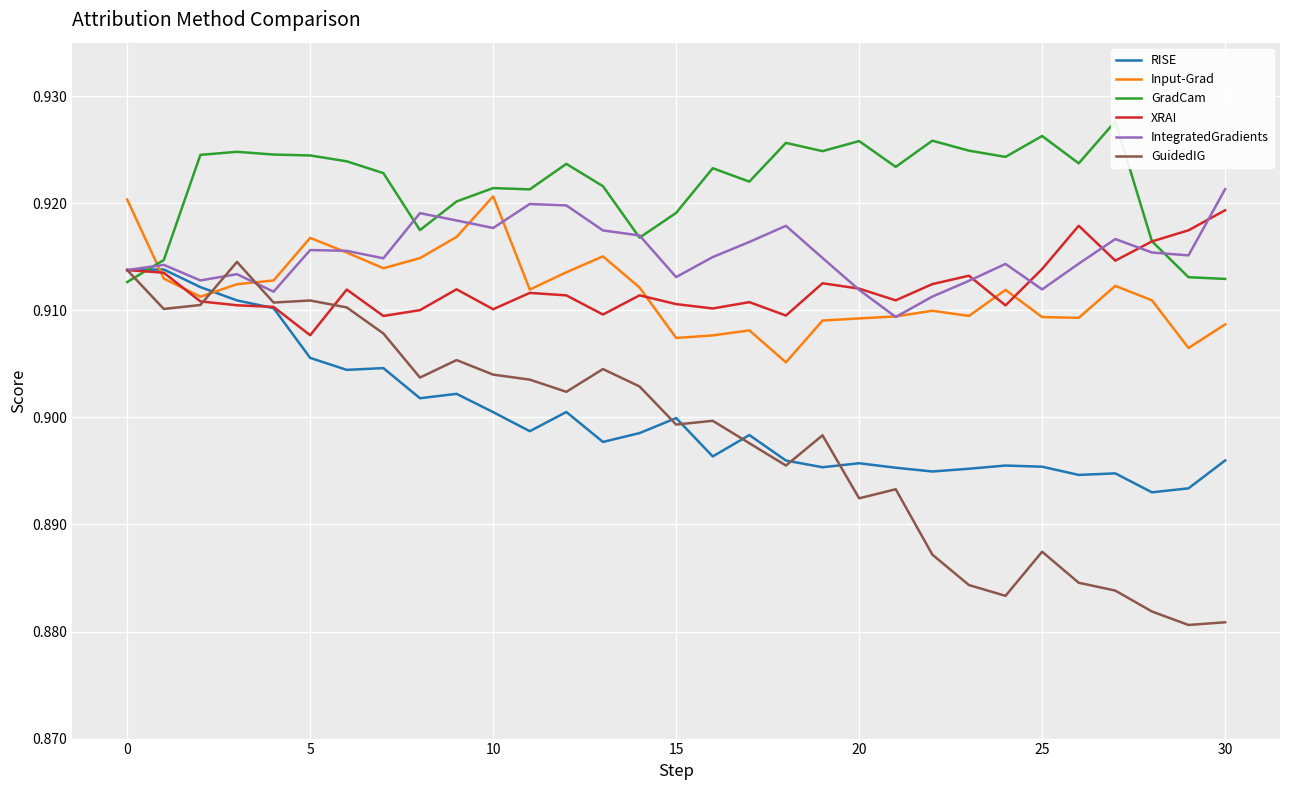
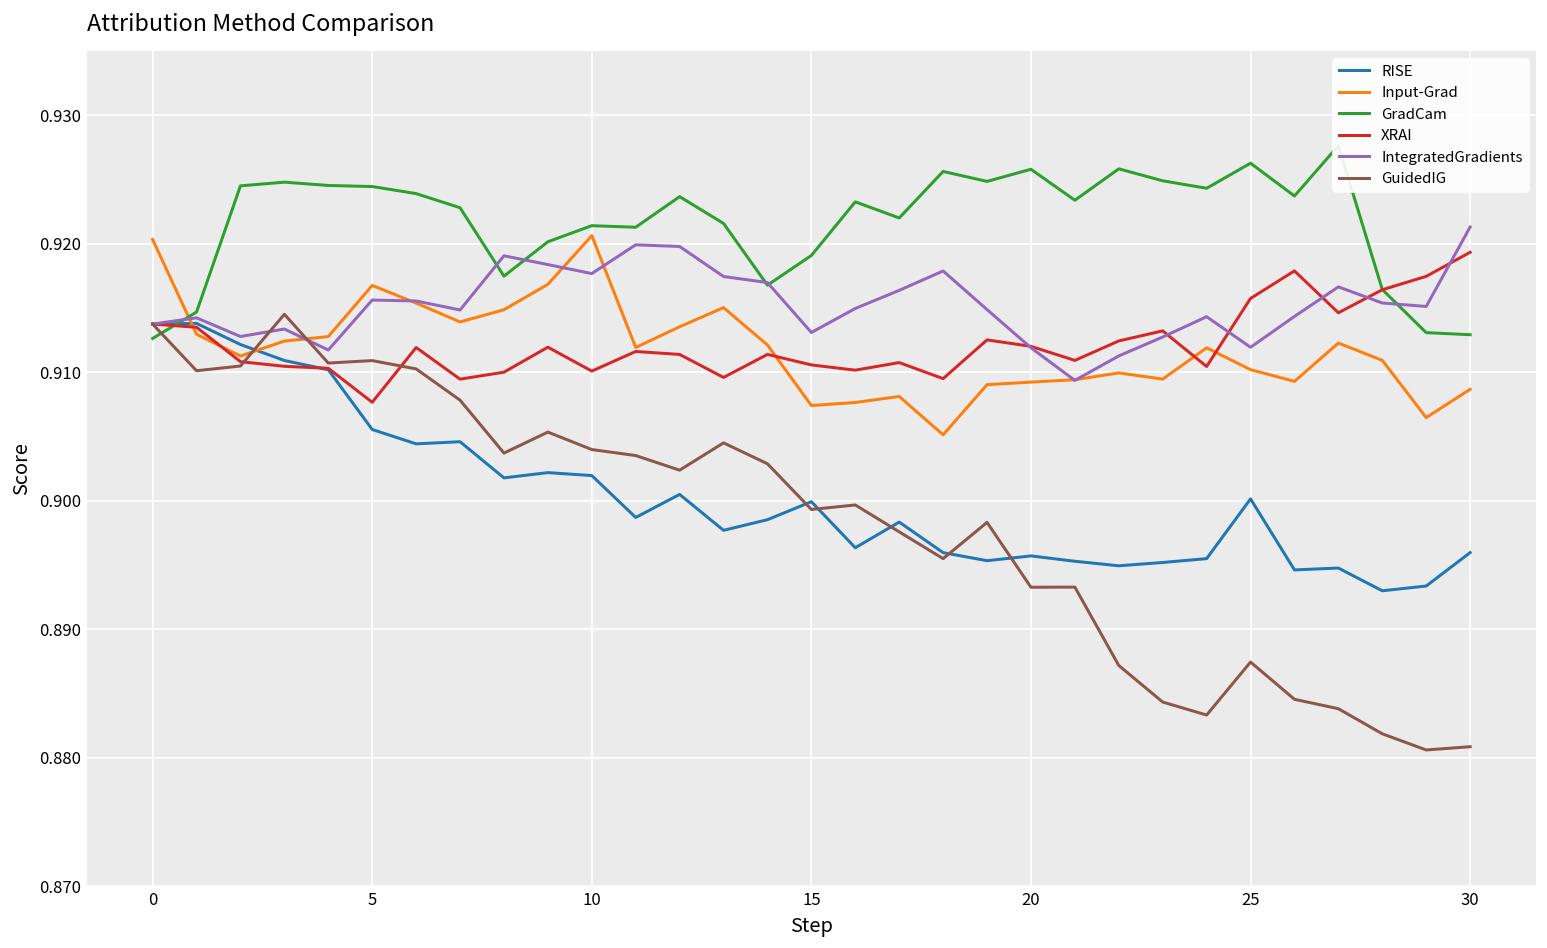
RISE, 10: 0.9005 -> 0.9020
GuidedIG, 20: 0.8924 -> 0.8933
RISE, 25: 0.8954 -> 0.9002
Input-Grad, 25: 0.9094 -> 0.9102
XRAI, 25: 0.9139 -> 0.9158
